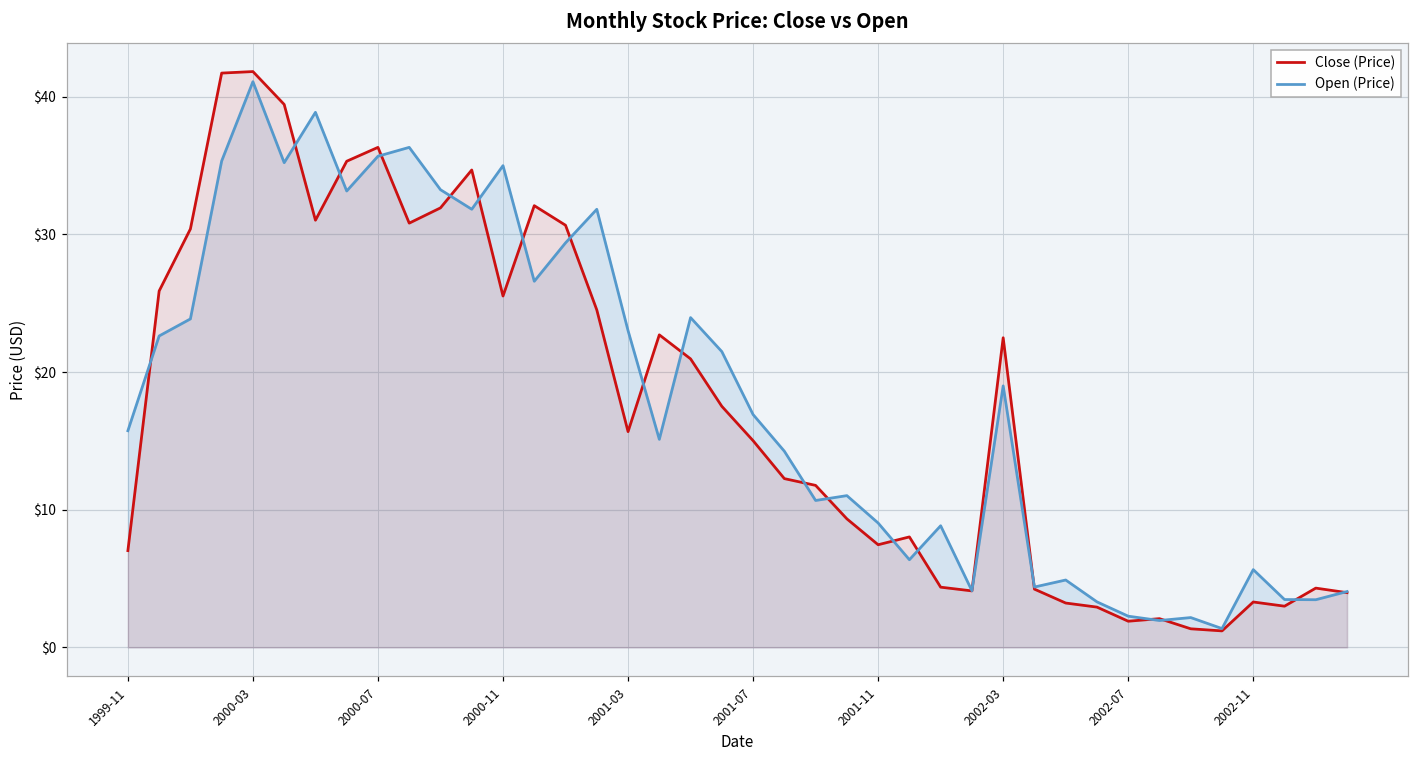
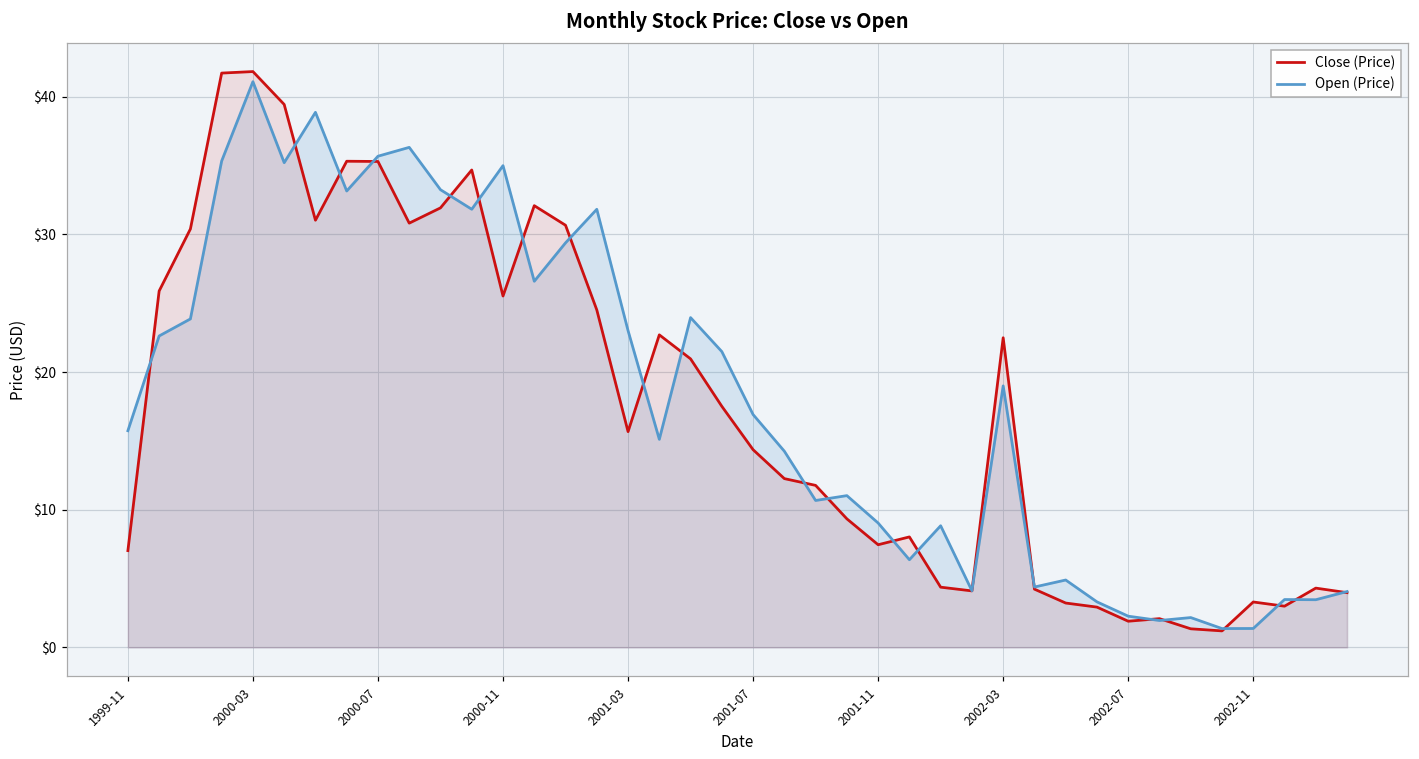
Close (Price), 2000-07: $36.3 -> $35.3
Close (Price), 2001-07: $15.0 -> $14.4
Open (Price), 2002-11: $5.6 -> $1.4
